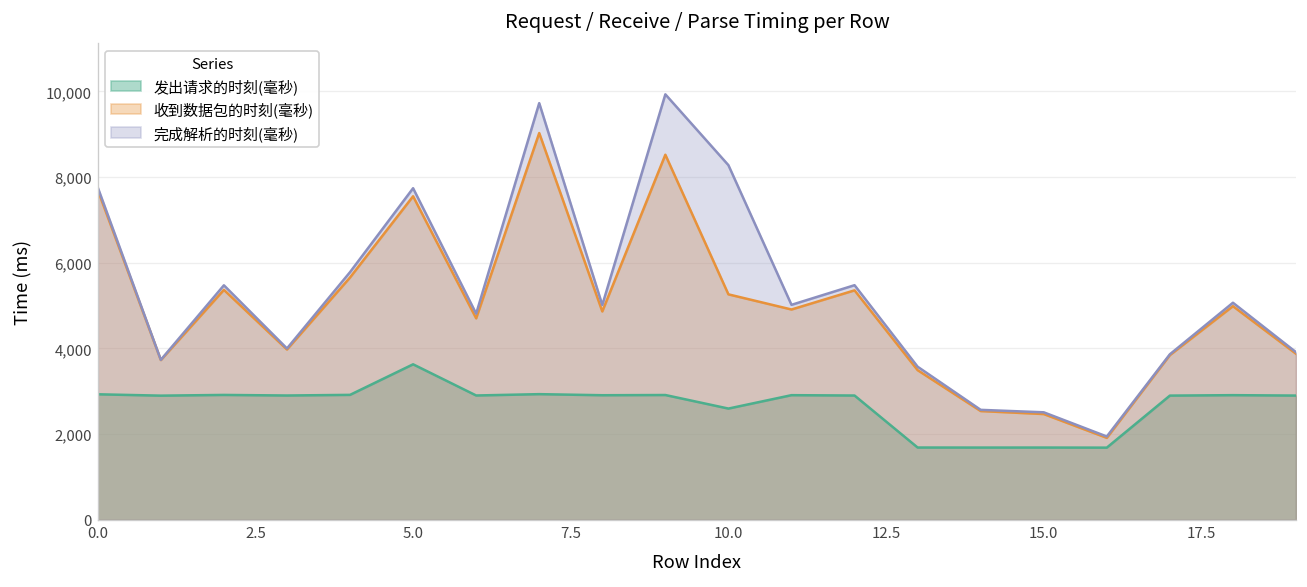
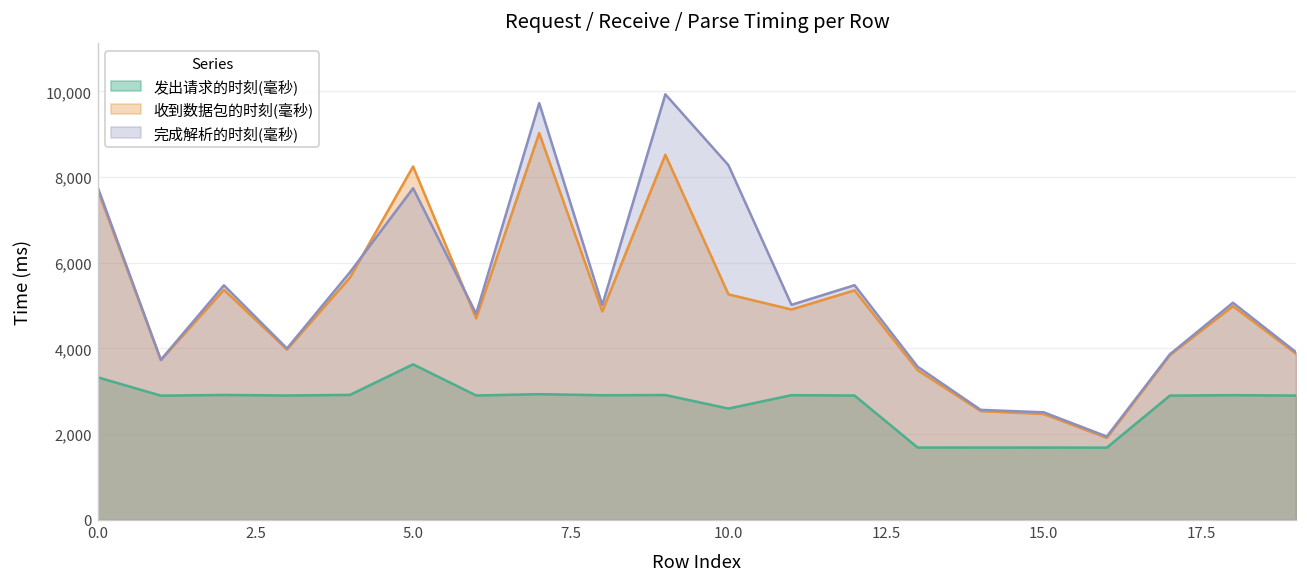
发出请求的时刻(毫秒), 0.0: 2,900 -> 3,300
收到数据包的时刻(毫秒), 5.0: 7,600 -> 8,200
